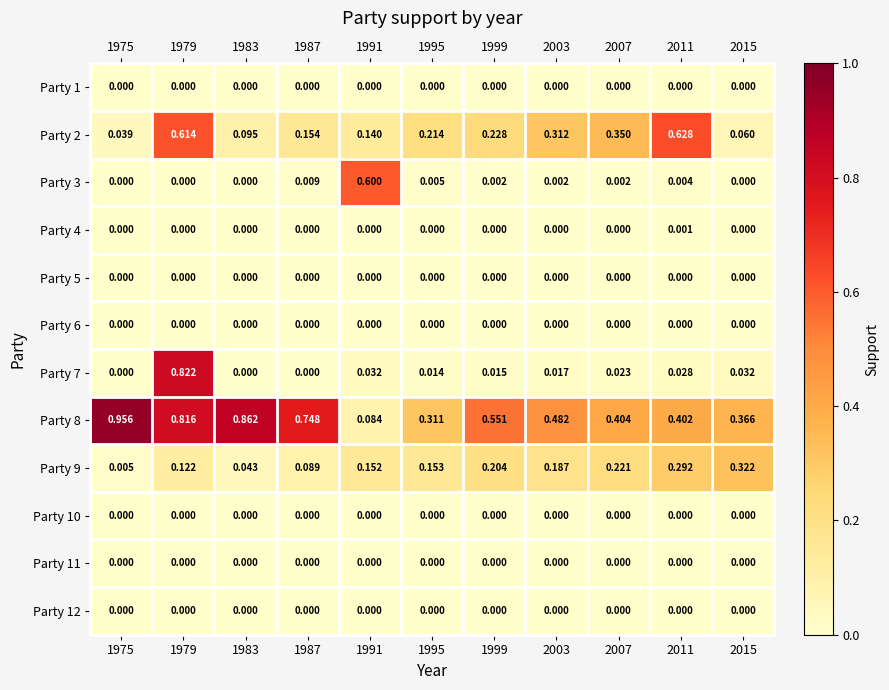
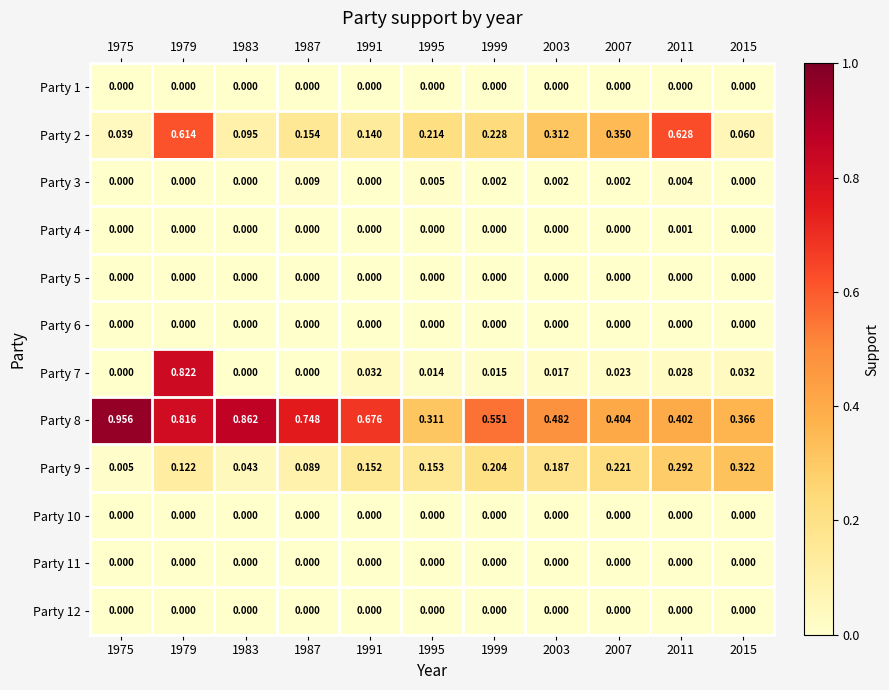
Party 3, 1991: 0.600 -> 0.000
Party 8, 1991: 0.084 -> 0.676
